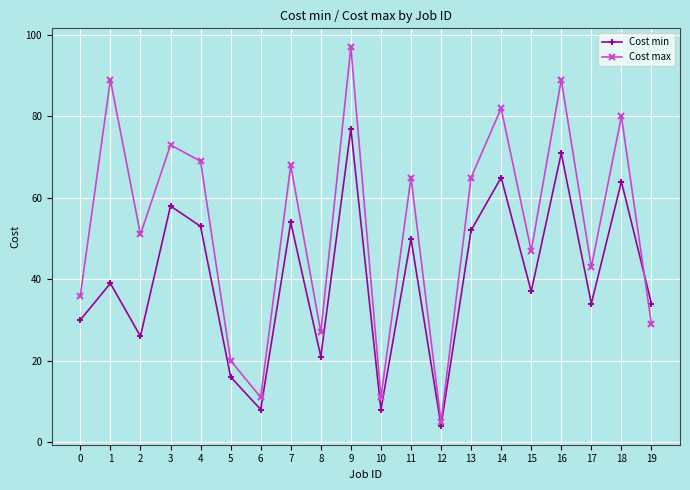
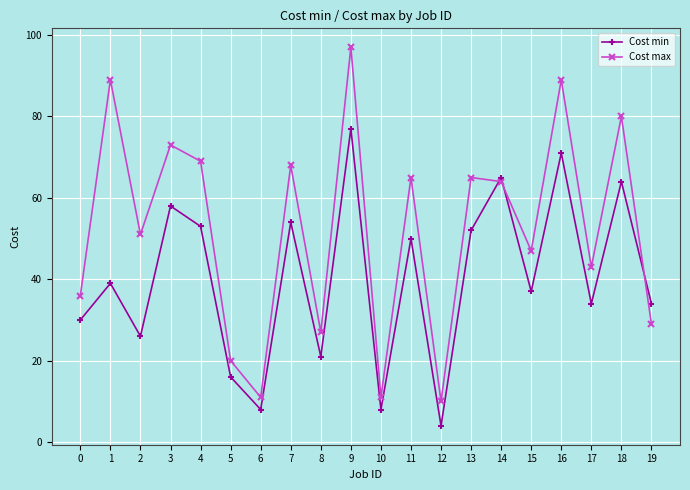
Cost max, 12: 5 -> 10
Cost max, 14: 82 -> 64
